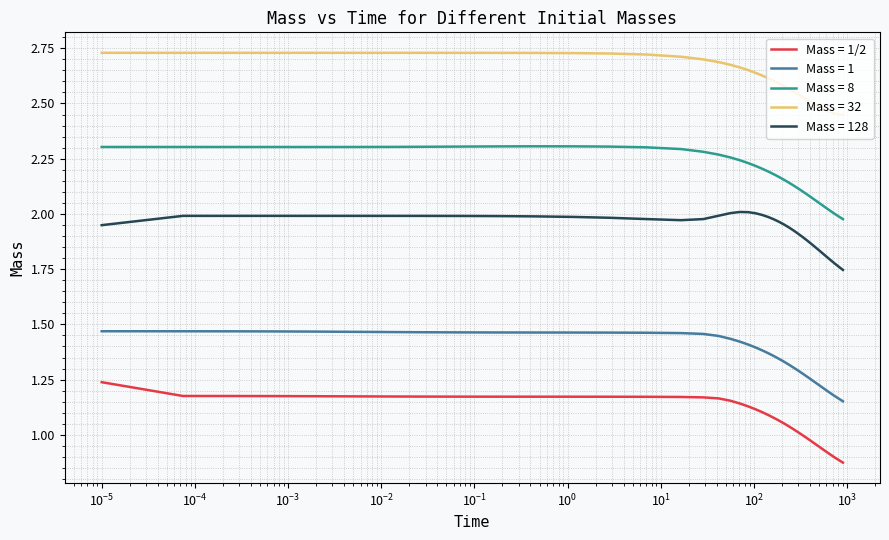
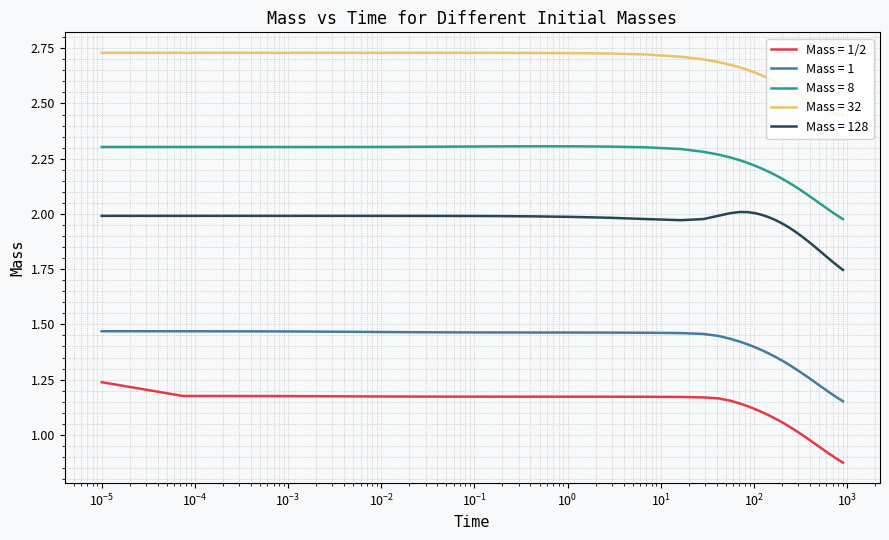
Mass = 128, 10^-5: 1.95 -> 1.99
